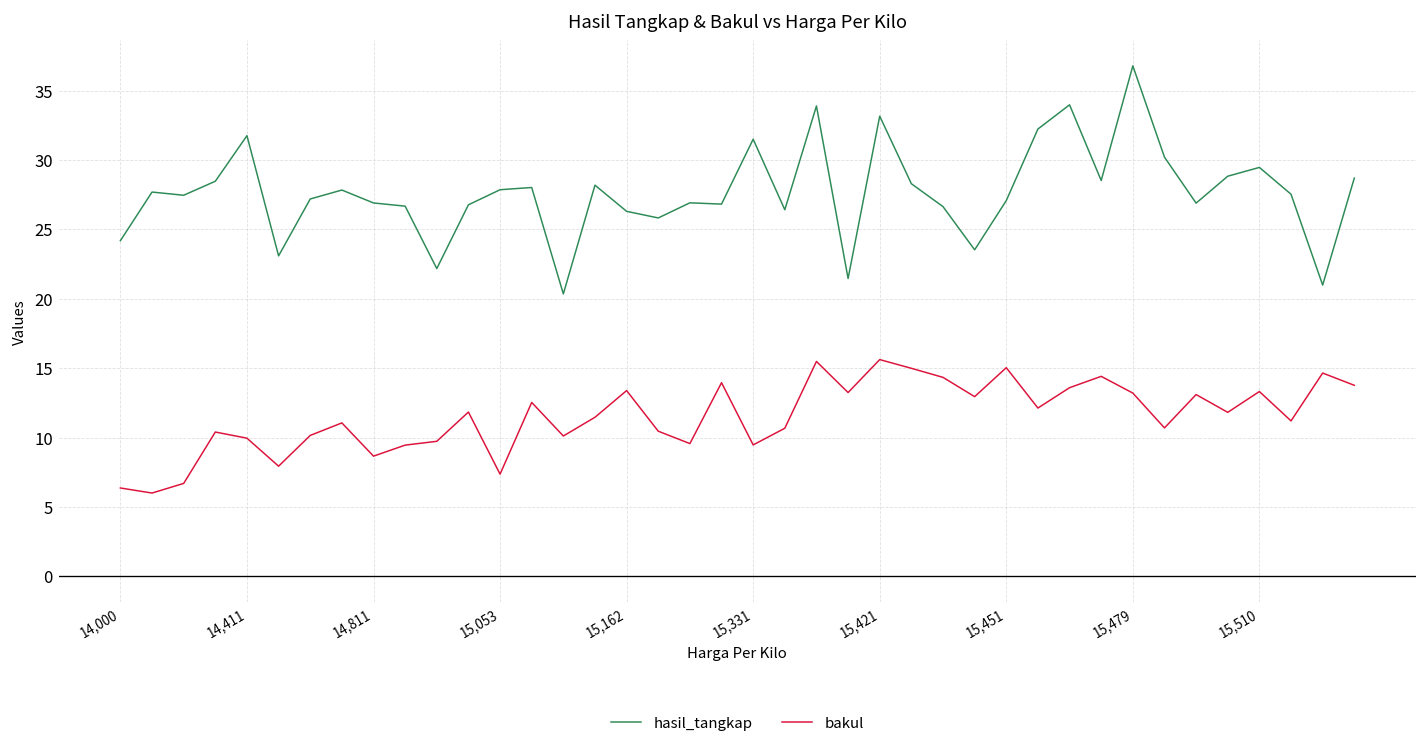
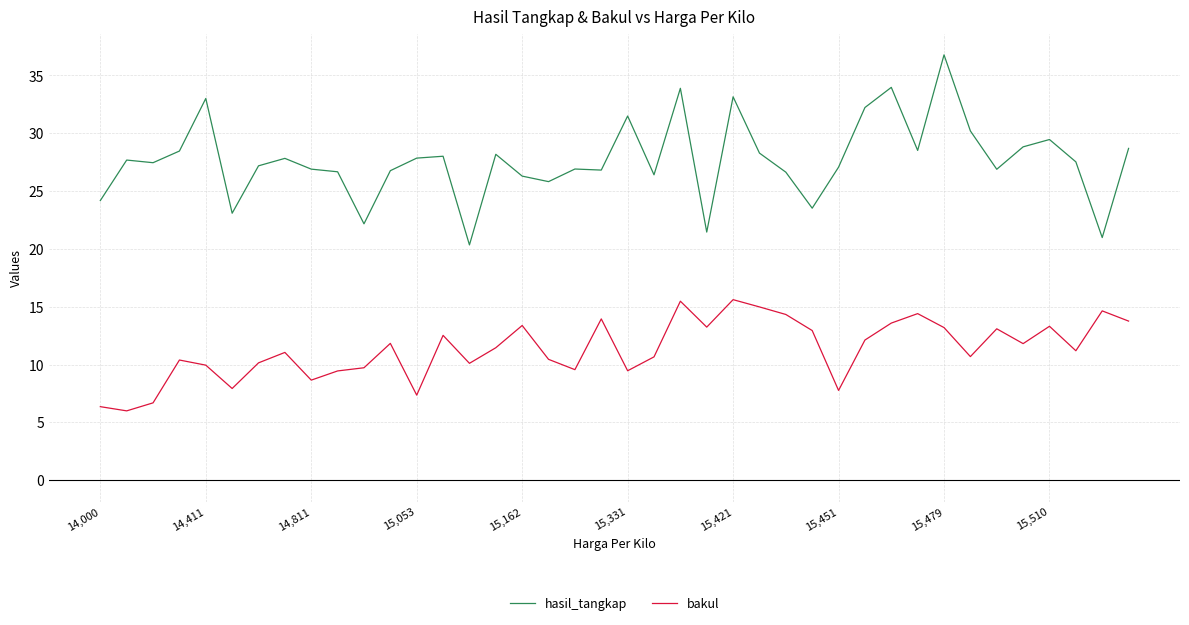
hasil_tangkap, 14,411: 31.8 -> 33.0
bakul, 15,451: 15.0 -> 7.8
